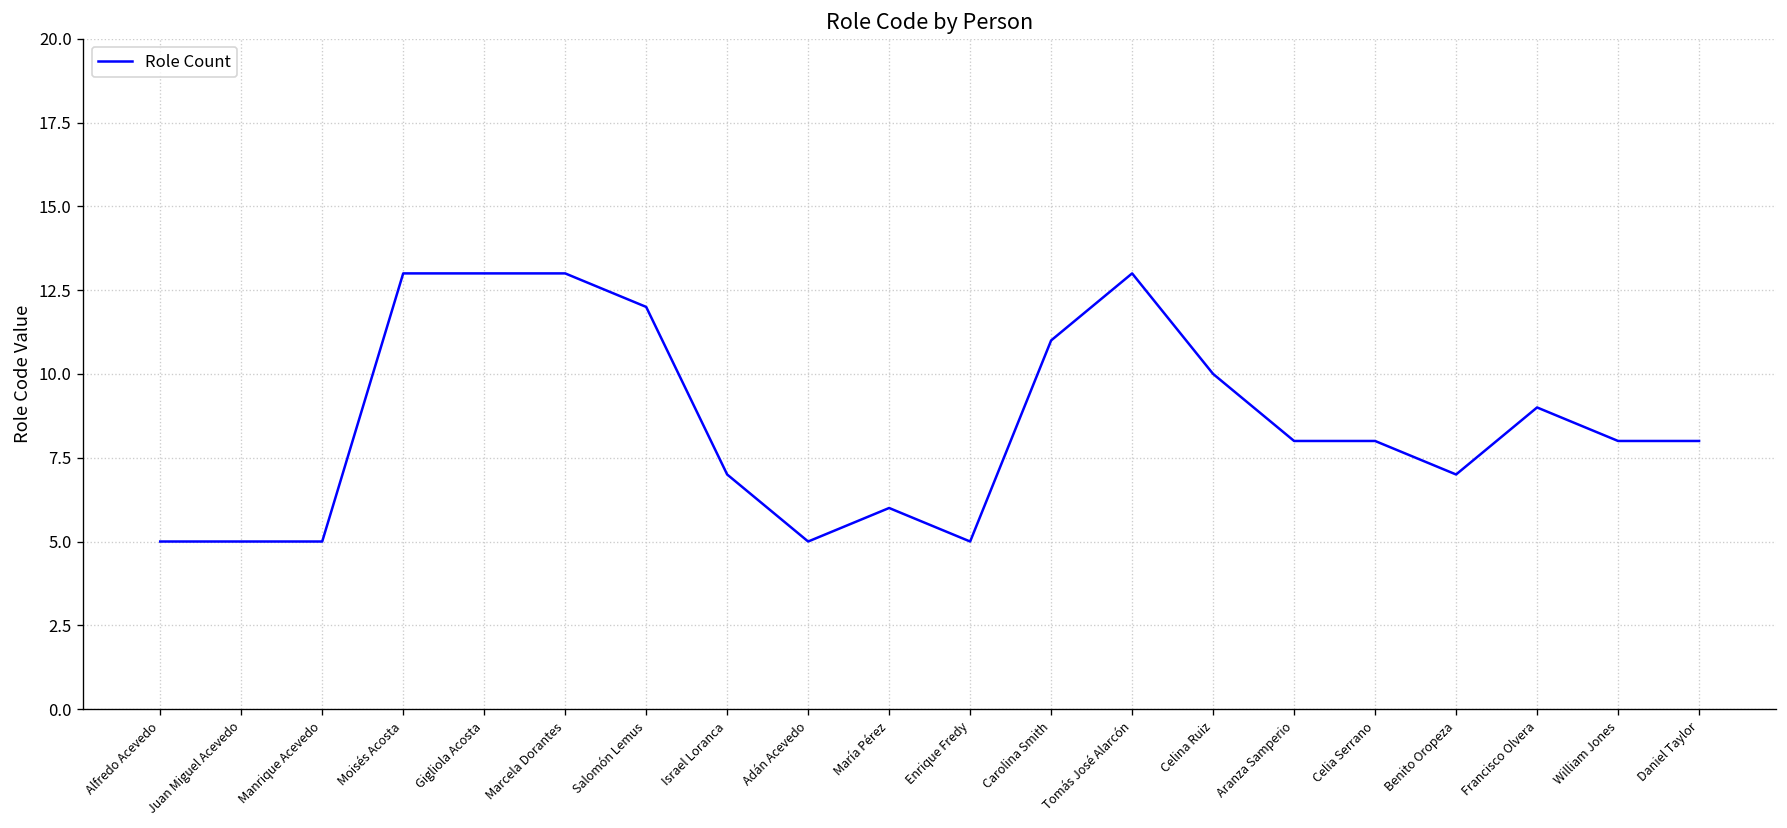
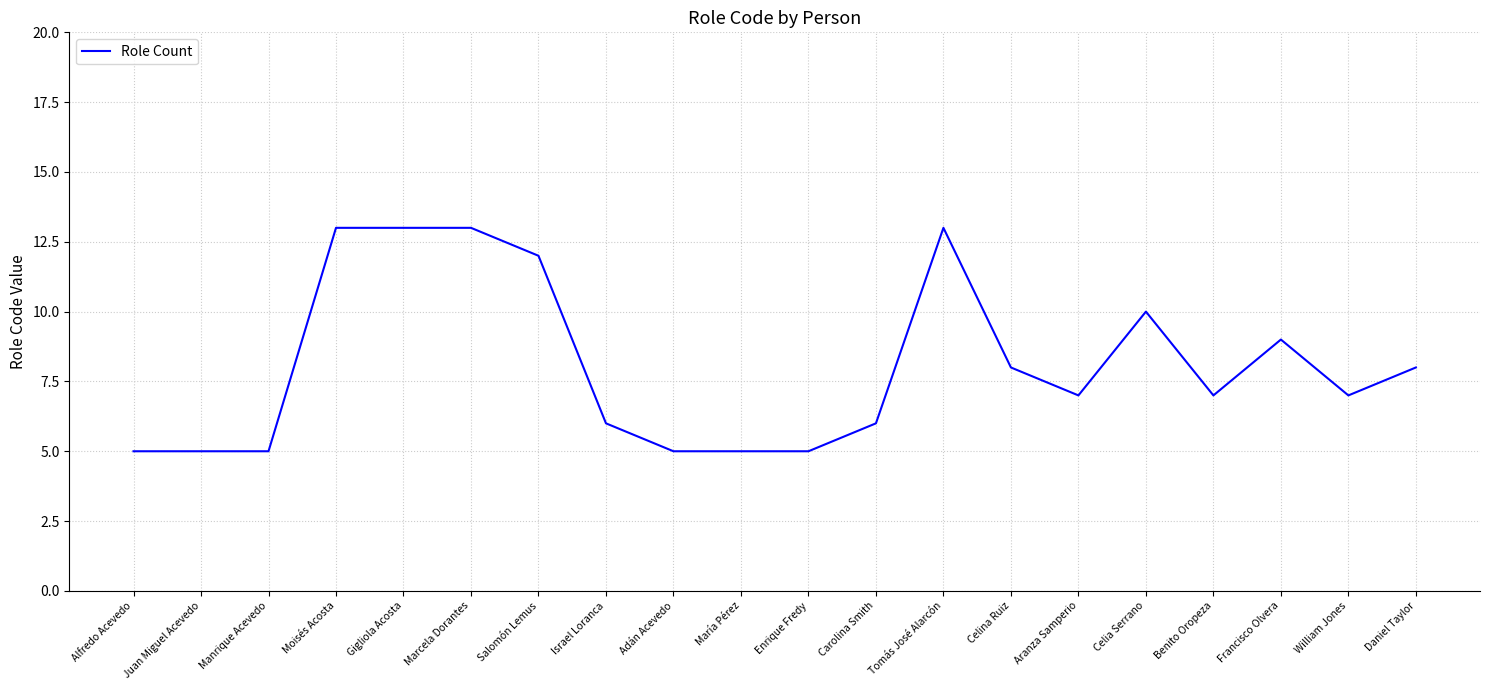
Israel Loranca: 7 -> 6
María Pérez: 6 -> 5
Carolina Smith: 11 -> 6
Celina Ruiz: 10 -> 8
Aranza Samperio: 8 -> 7
Celia Serrano: 8 -> 10
William Jones: 8 -> 7
